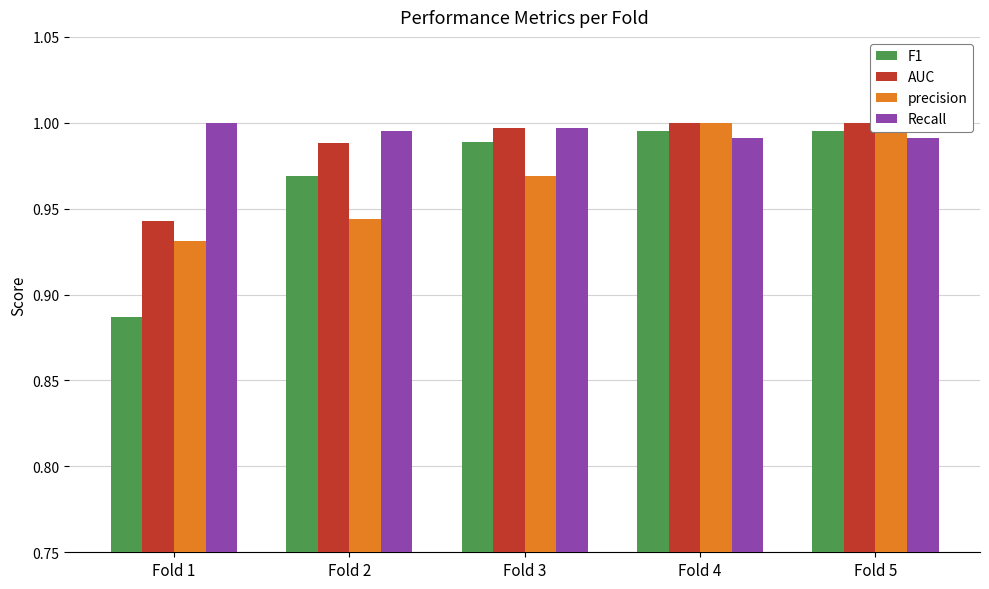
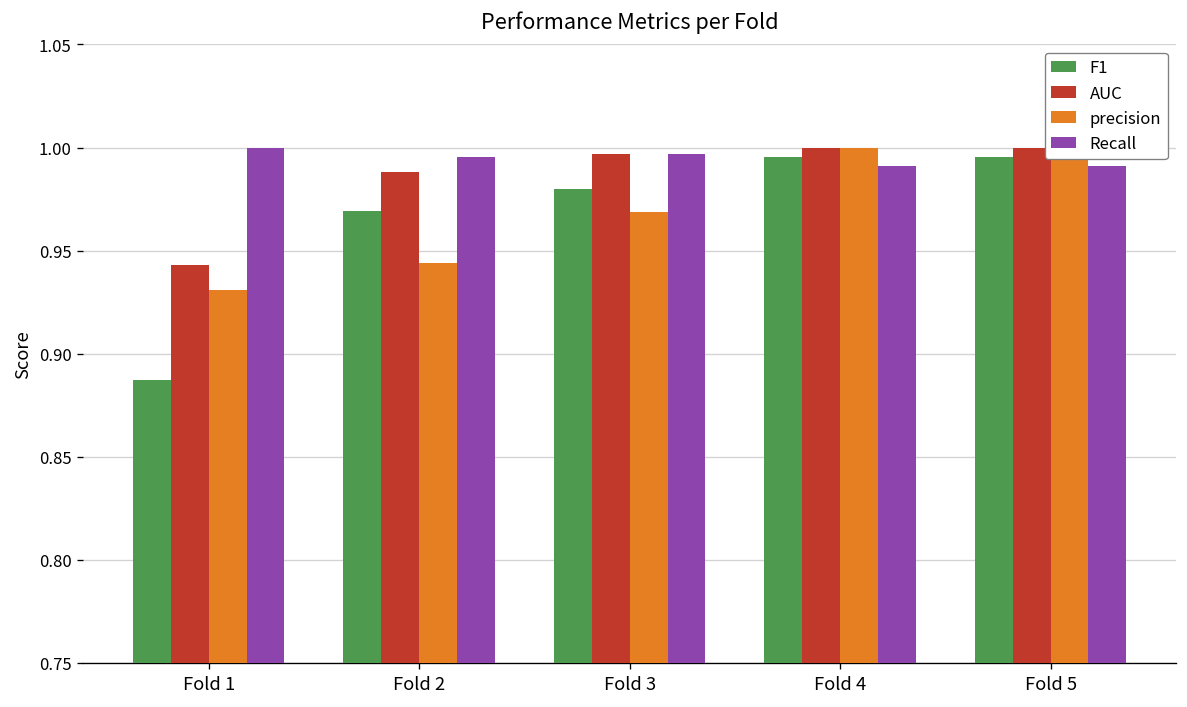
F1, Fold 3: 0.989 -> 0.980
